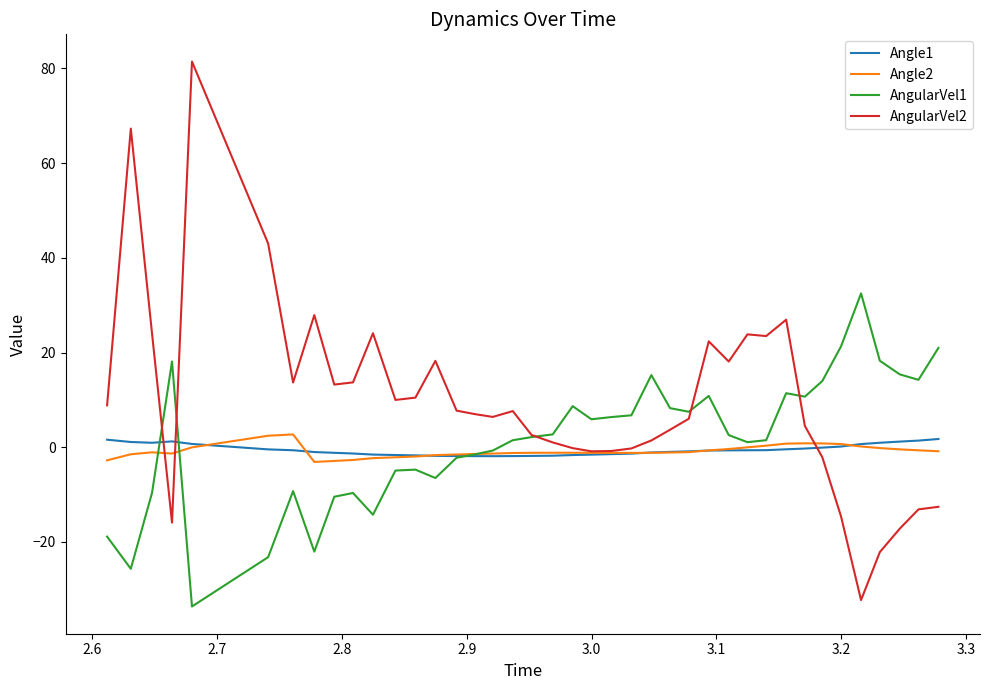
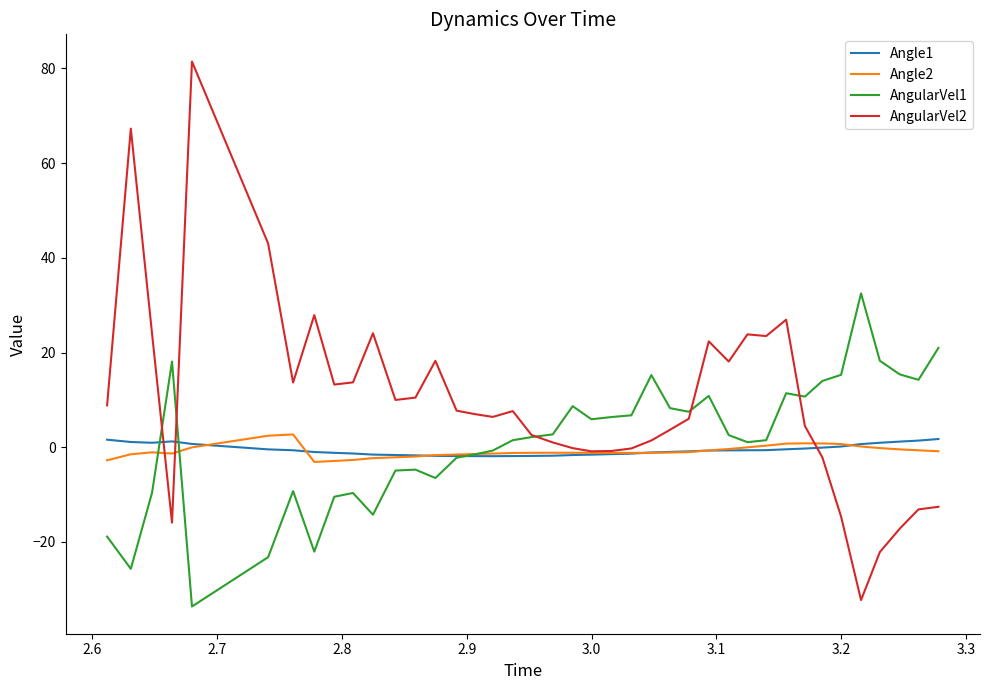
AngularVel1, 3.2: 21 -> 15
